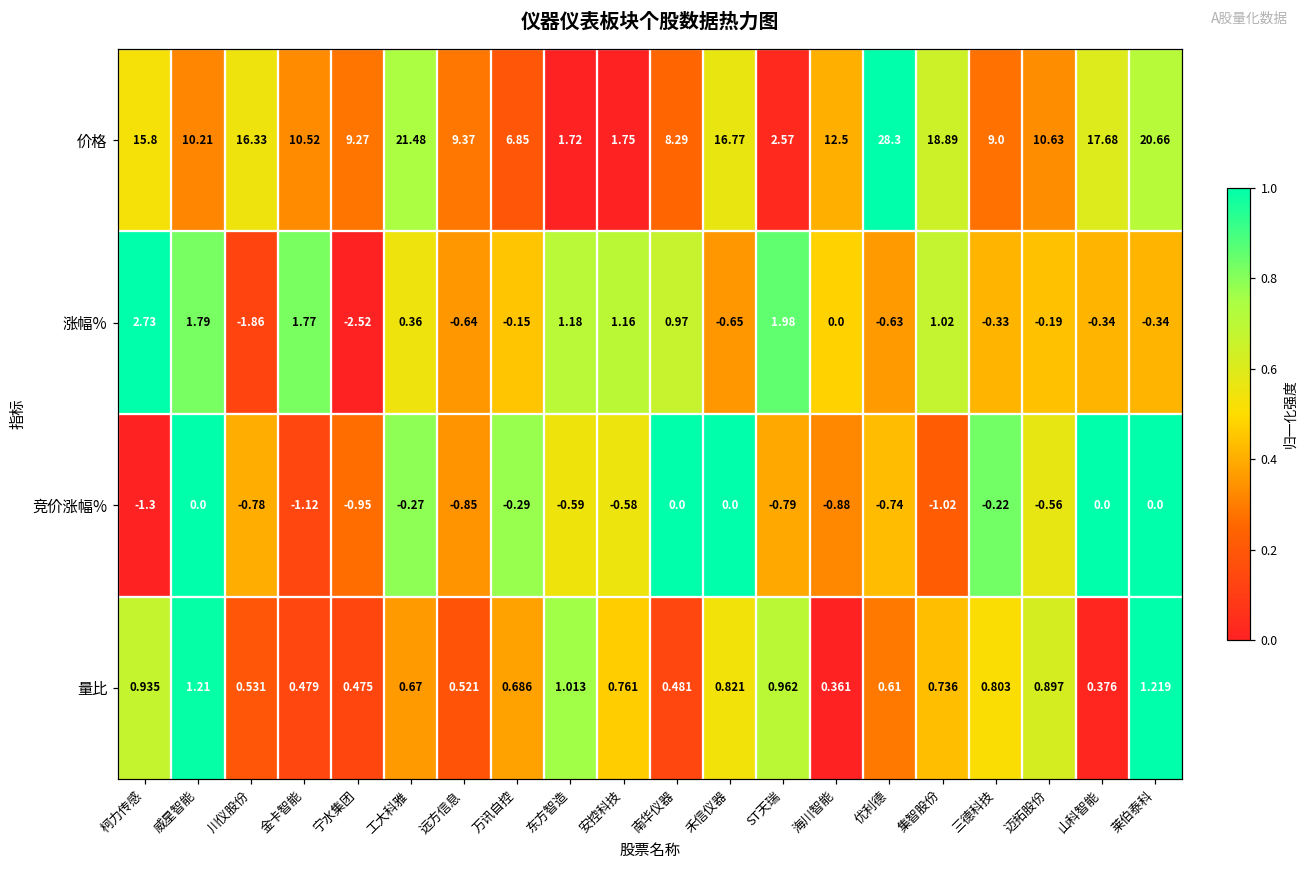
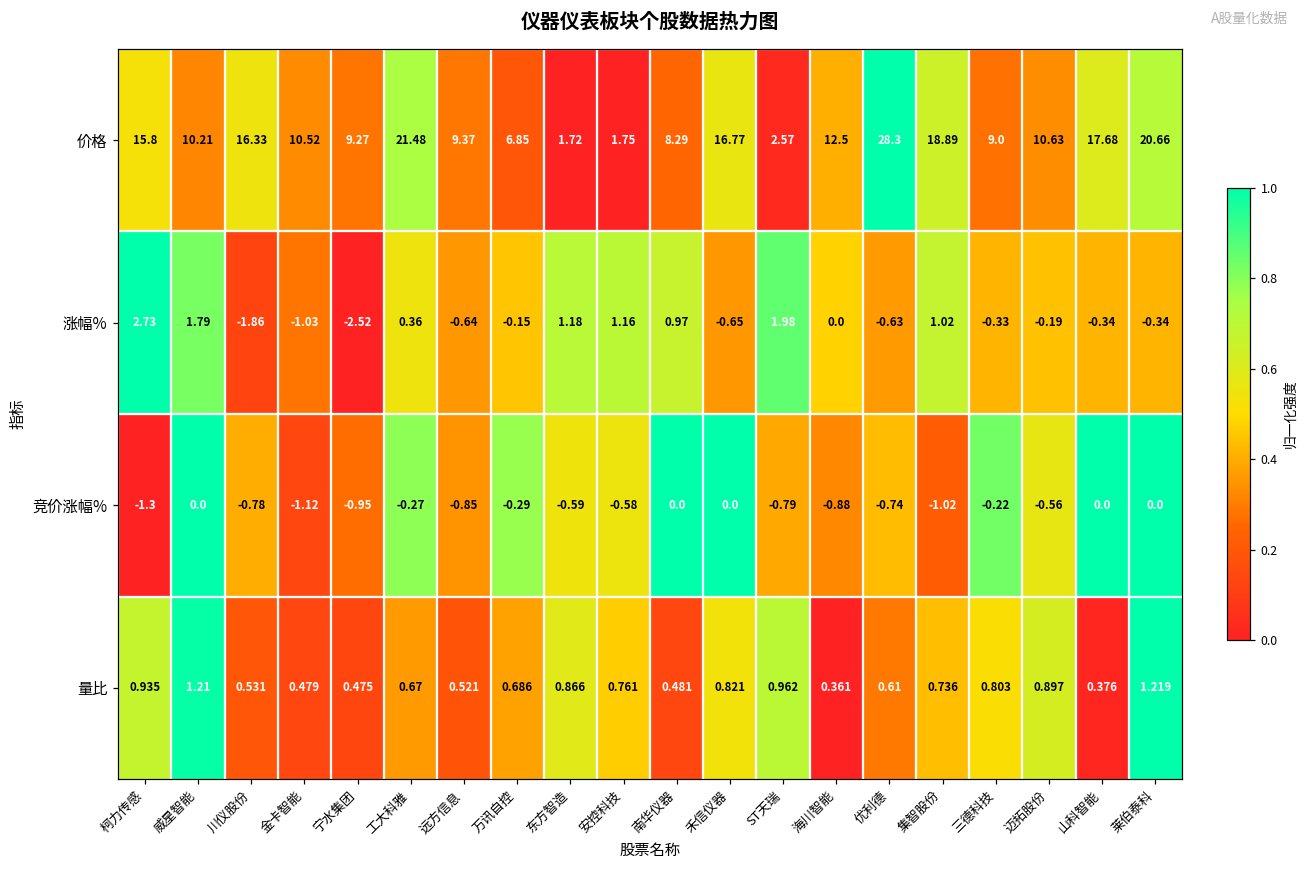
涨幅%, 金卡智能: 1.77 -> -1.03
量比, 东方智造: 1.013 -> 0.866
